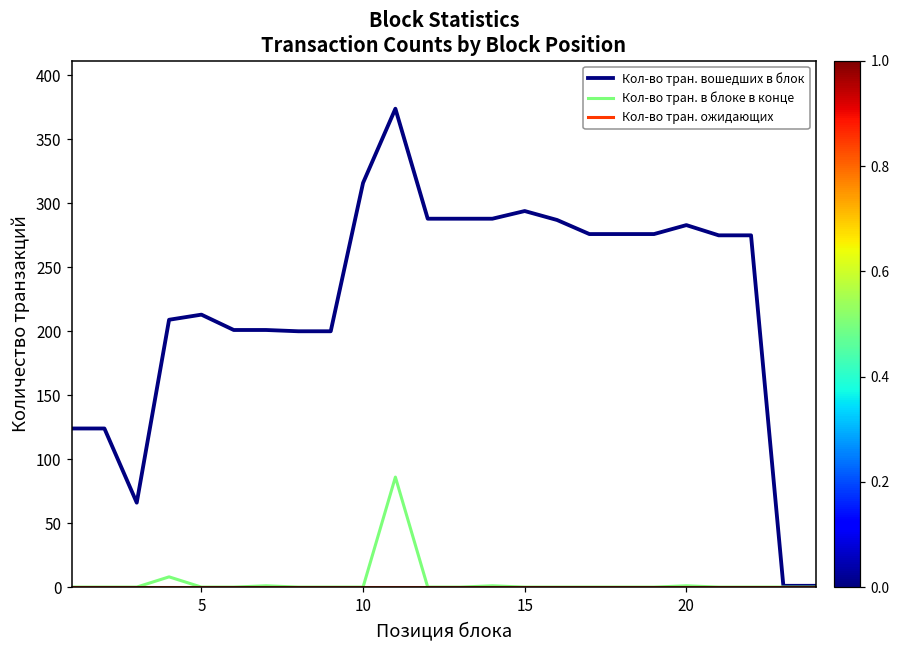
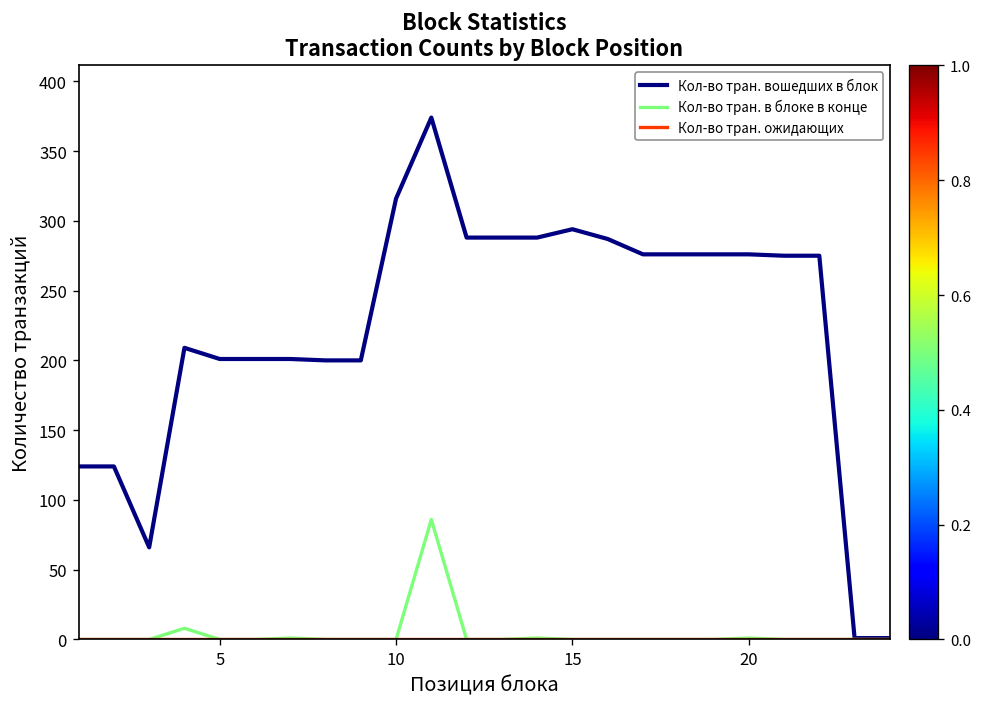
Кол-во тран. вошедших в блок, 5: 213 -> 201
Кол-во тран. вошедших в блок, 20: 283 -> 276
